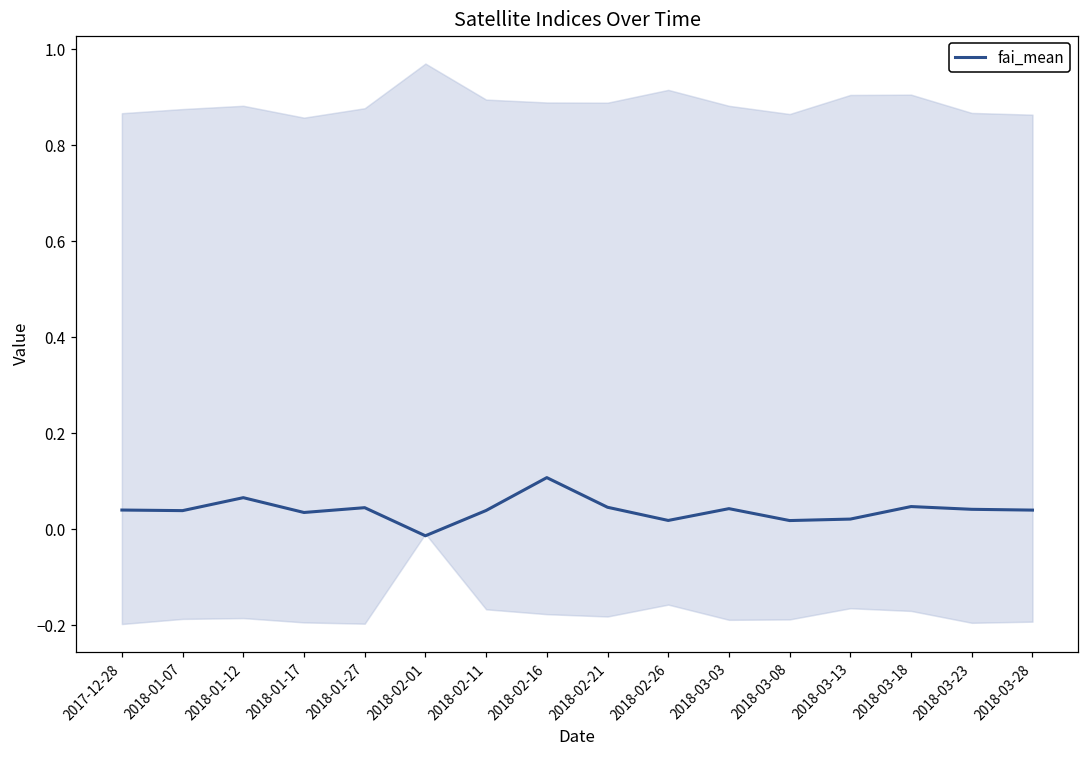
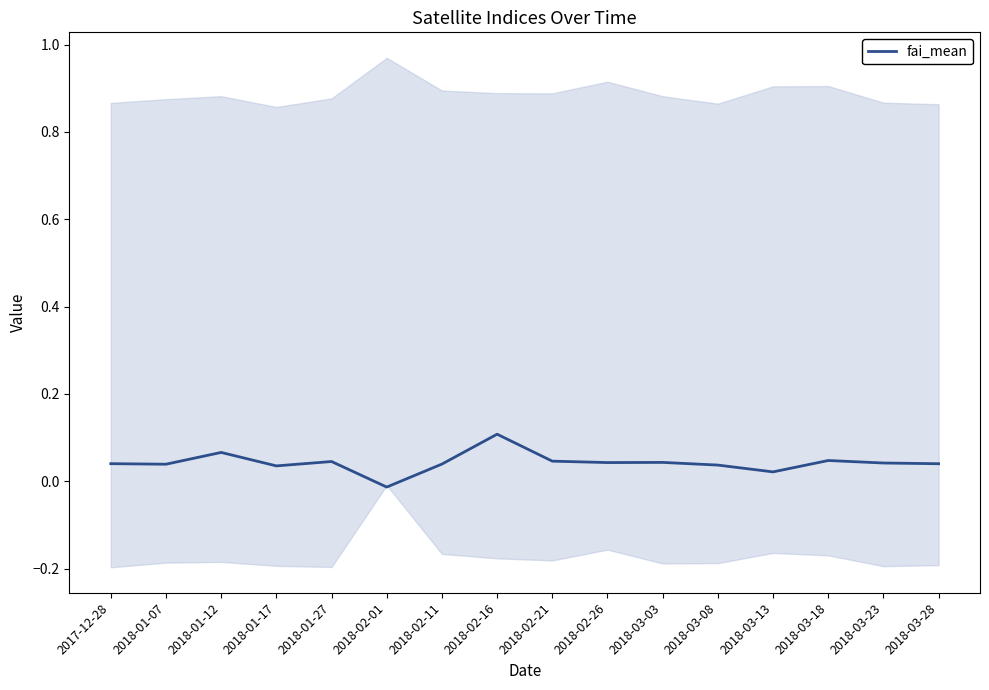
fai_mean, 2018-02-26: 0.02 -> 0.04
fai_mean, 2018-03-08: 0.02 -> 0.04
